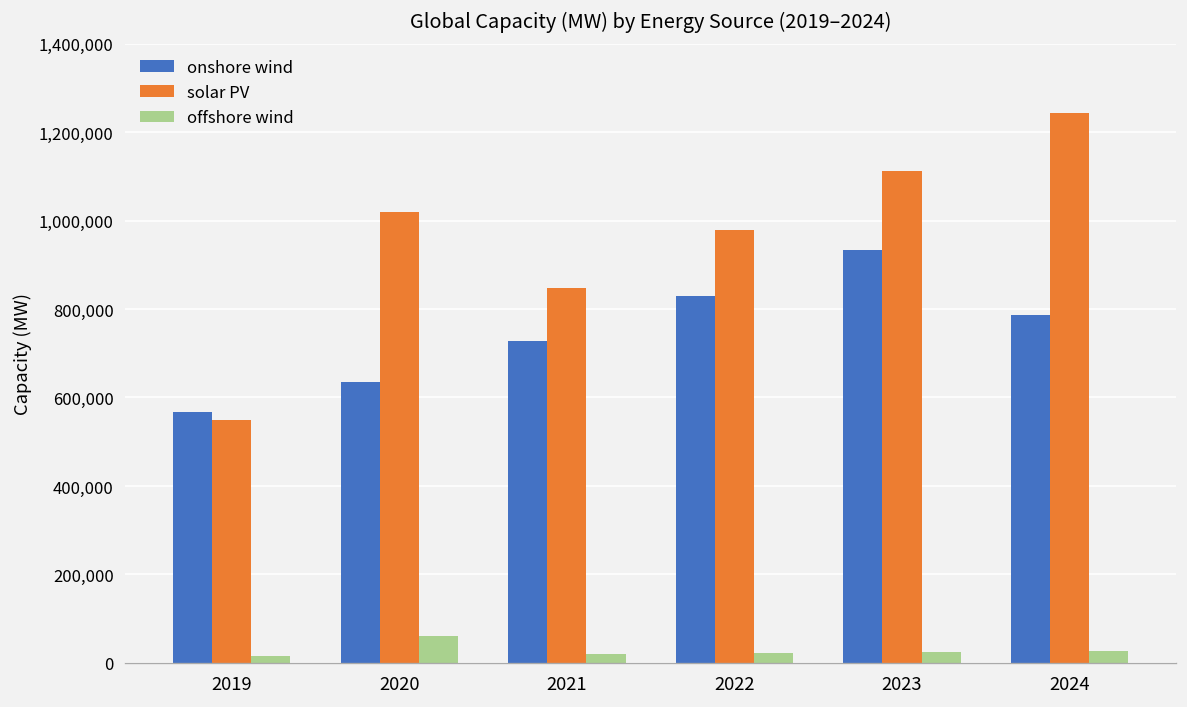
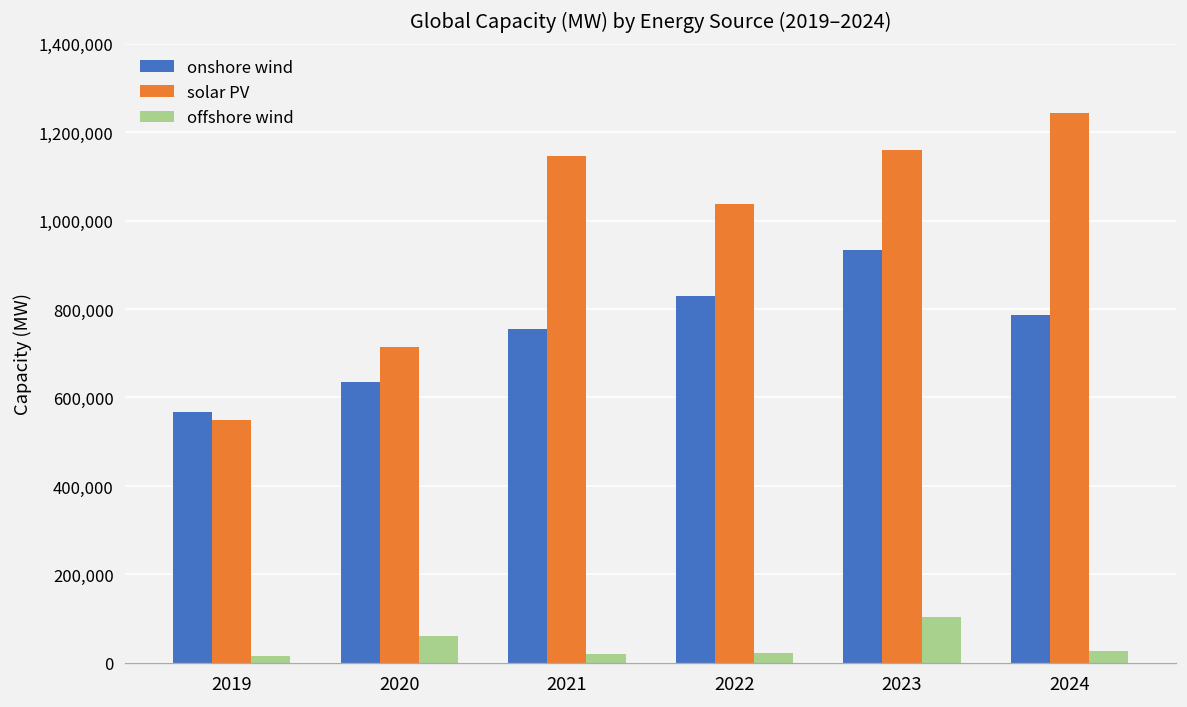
solar PV, 2020: 1,020,000 -> 710,000
onshore wind, 2021: 730,000 -> 750,000
solar PV, 2021: 850,000 -> 1,150,000
solar PV, 2022: 980,000 -> 1,040,000
solar PV, 2023: 1,110,000 -> 1,160,000
offshore wind, 2023: 20,000 -> 100,000
